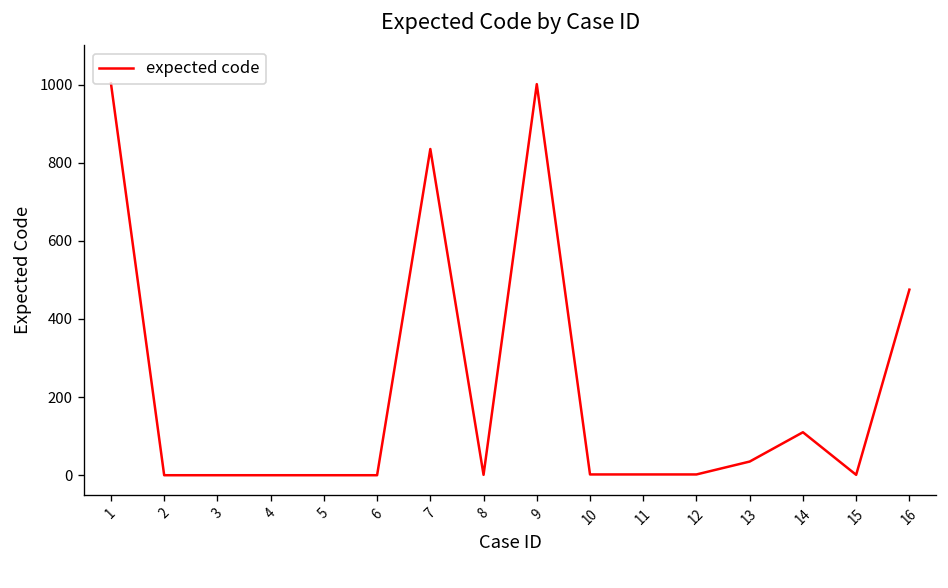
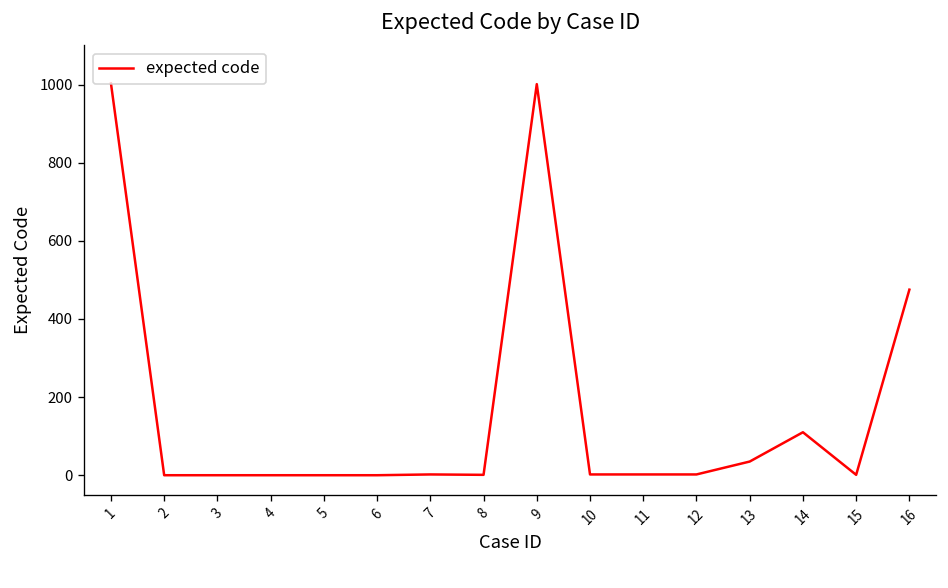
7: 840 -> 0
